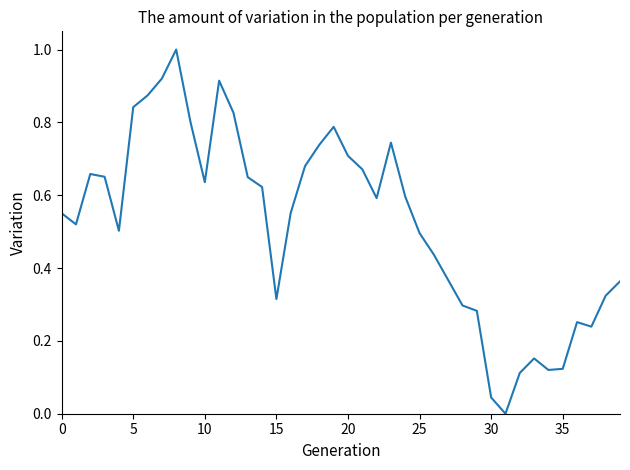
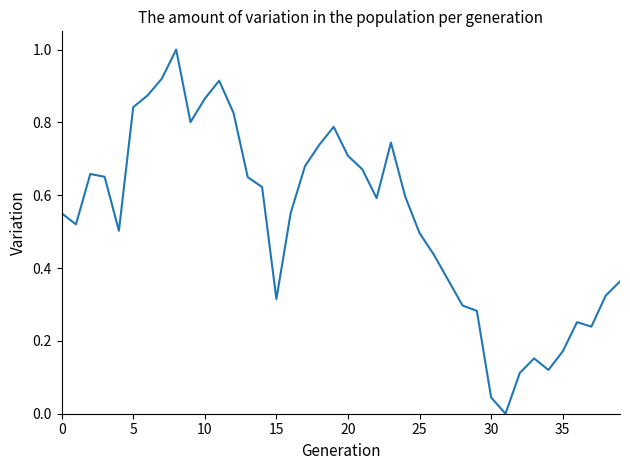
10: 0.64 -> 0.87
35: 0.12 -> 0.17
